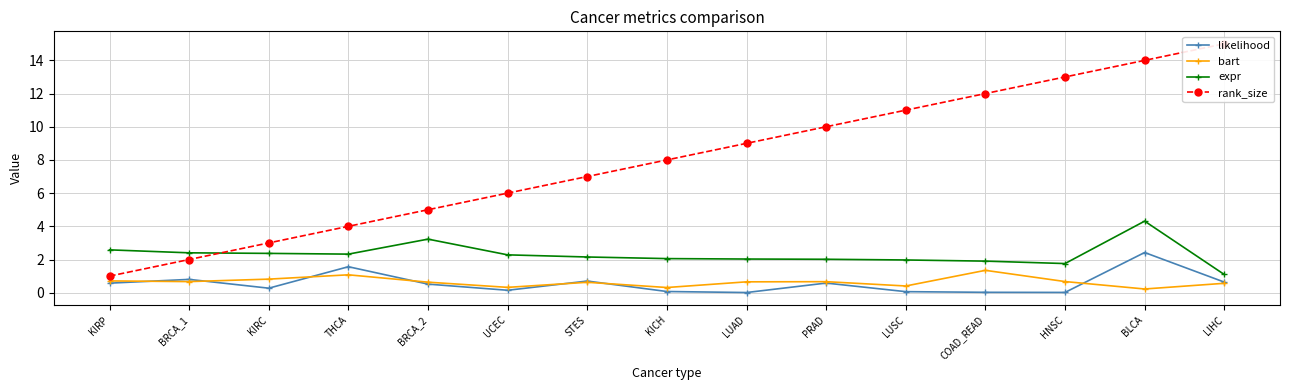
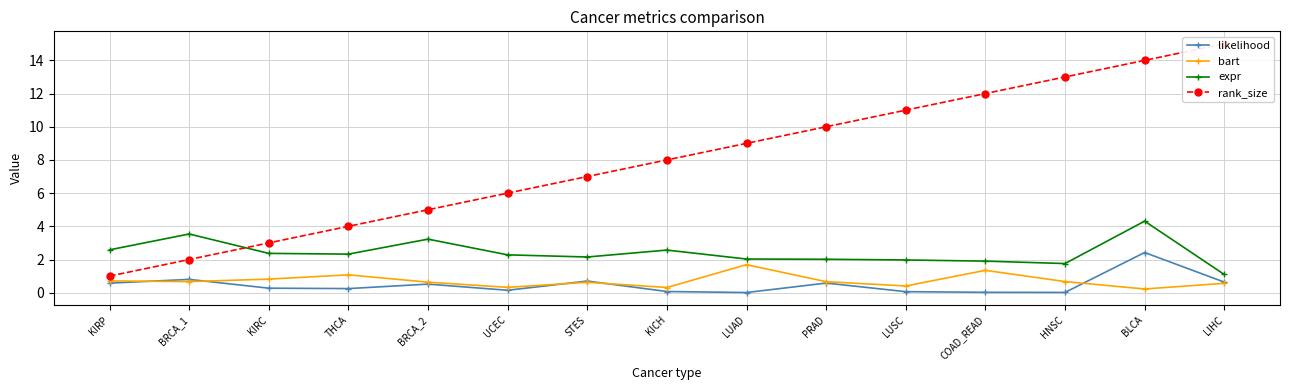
expr, BRCA_1: 2.4 -> 3.5
likelihood, THCA: 1.6 -> 0.2
expr, KICH: 2.1 -> 2.6
bart, LUAD: 0.7 -> 1.7
